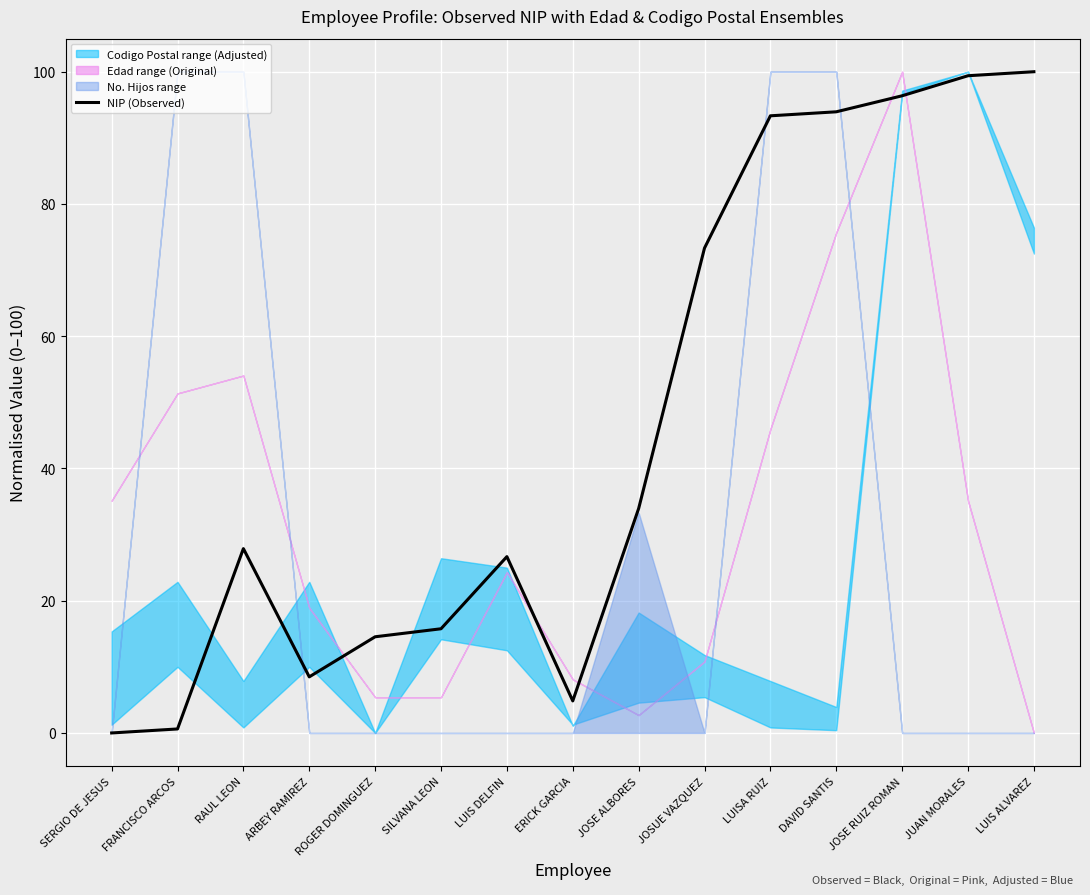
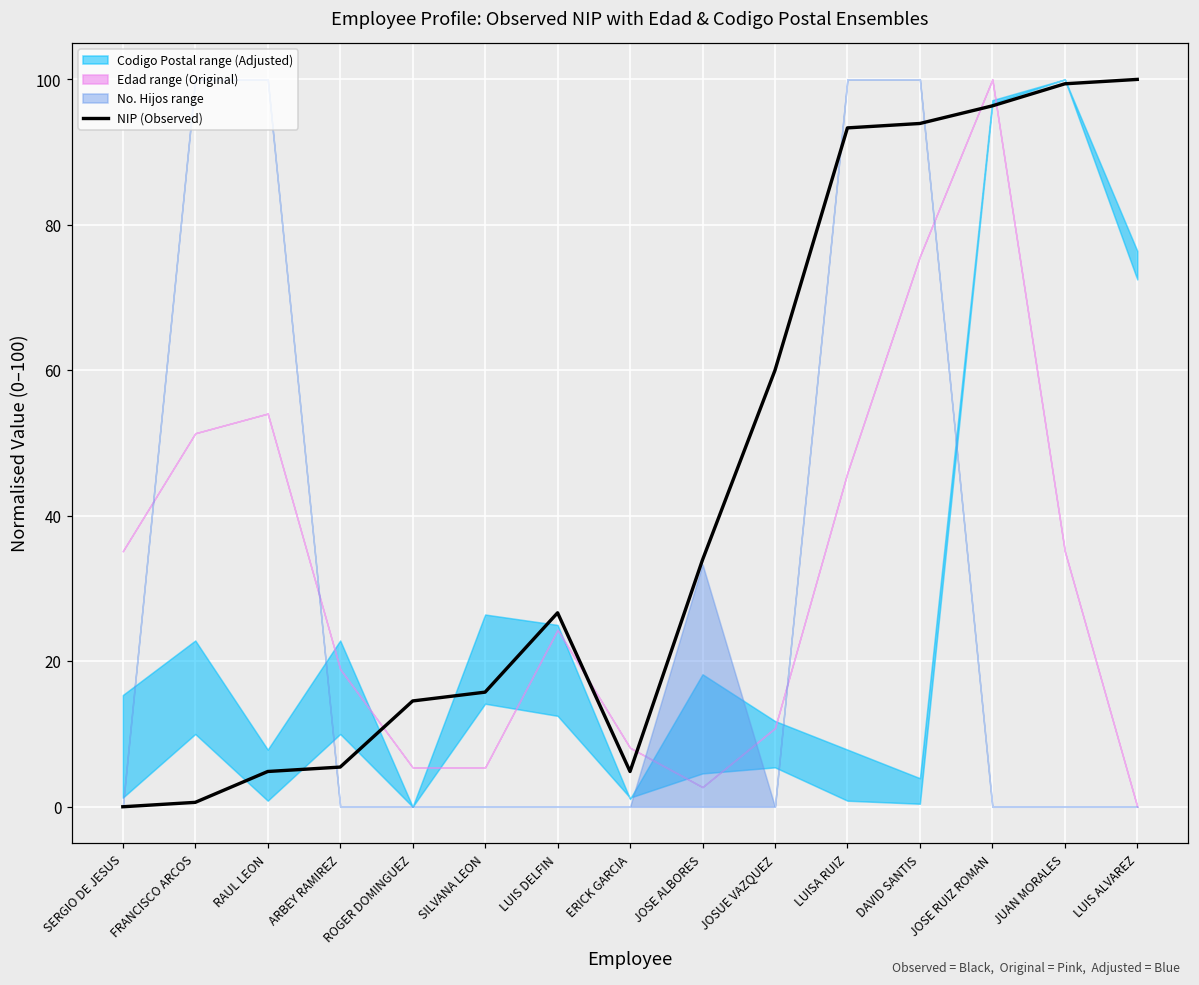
NIP (Observed), RAUL LEON: 28 -> 5
NIP (Observed), ARBEY RAMIREZ: 8 -> 5
NIP (Observed), JOSUE VAZQUEZ: 73 -> 60
